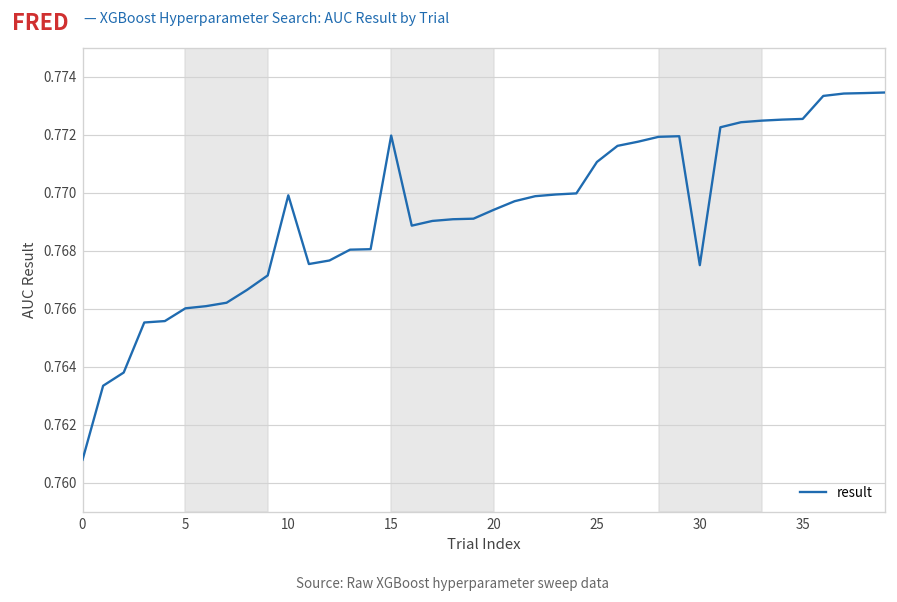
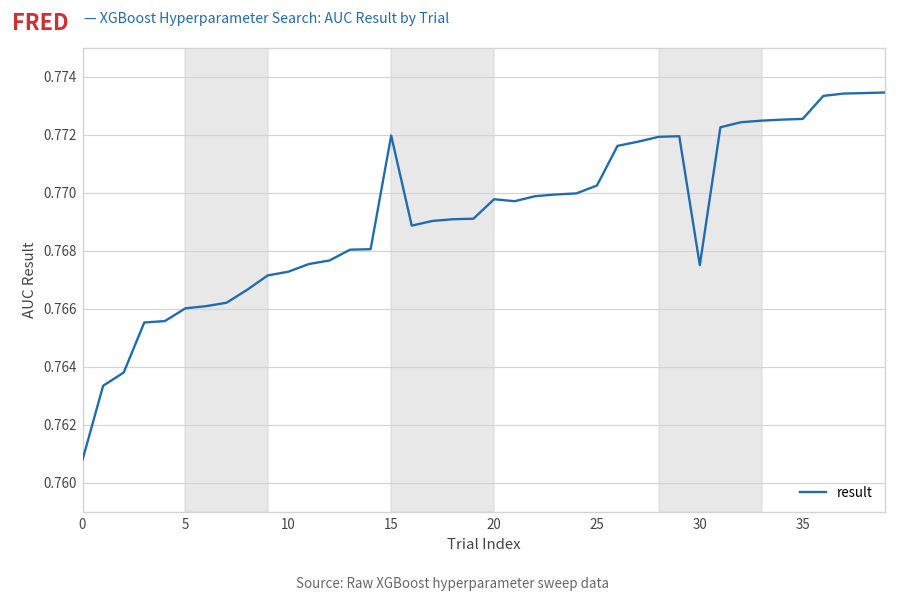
10: 0.7699 -> 0.7673
20: 0.7694 -> 0.7698
25: 0.7711 -> 0.7702
